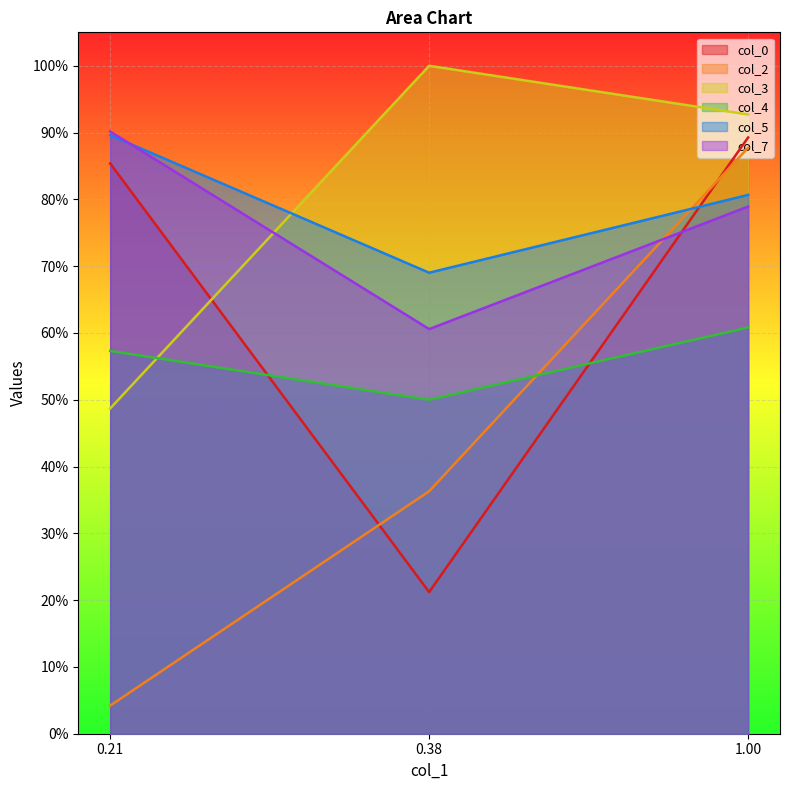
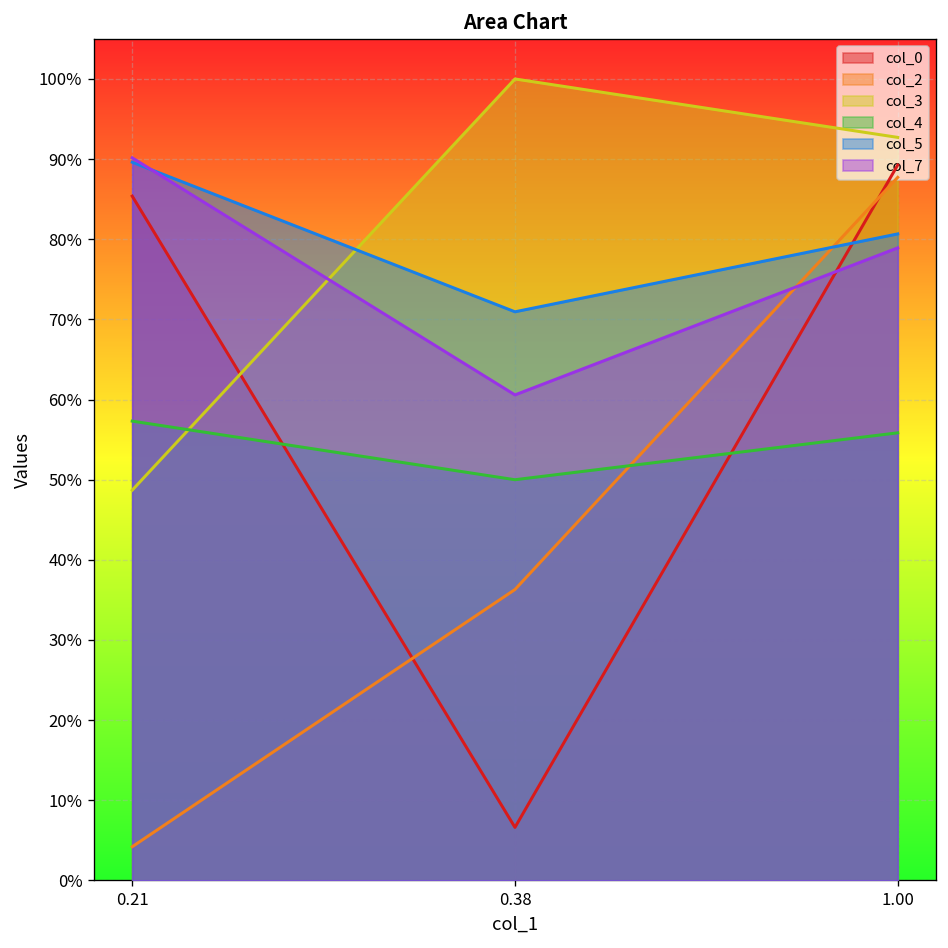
col_0, 0.38: 21% -> 7%
col_5, 0.38: 69% -> 71%
col_4, 1.00: 61% -> 56%
